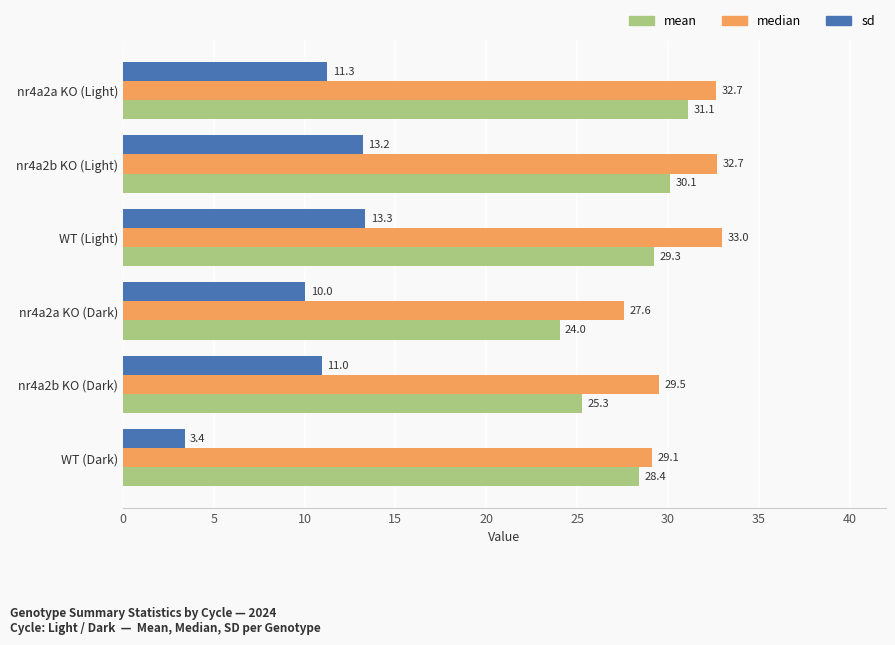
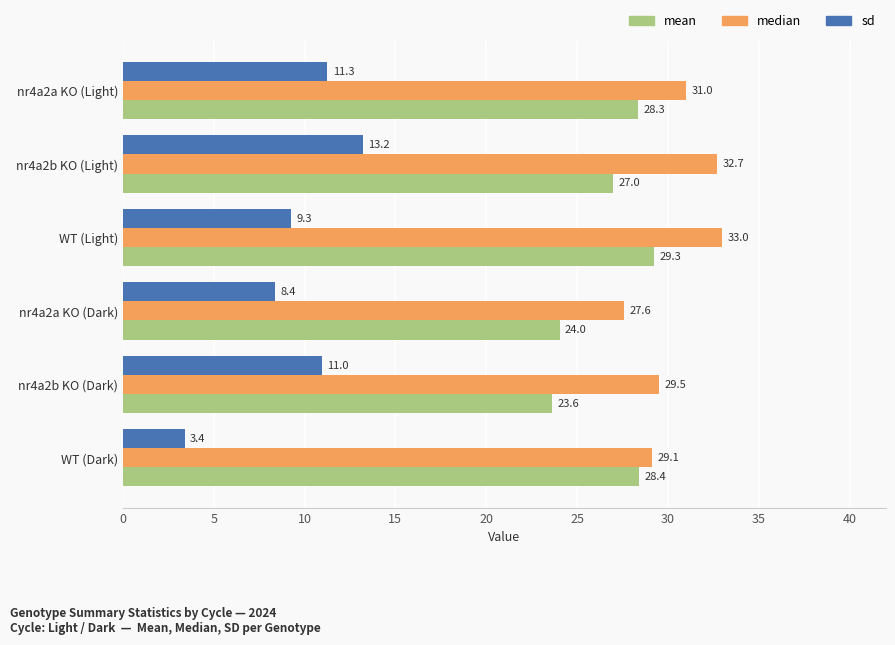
median, nr4a2a KO (Light): 32.7 -> 31.0
mean, nr4a2a KO (Light): 31.1 -> 28.3
mean, nr4a2b KO (Light): 30.1 -> 27.0
sd, WT (Light): 13.3 -> 9.3
sd, nr4a2a KO (Dark): 10.0 -> 8.4
mean, nr4a2b KO (Dark): 25.3 -> 23.6
